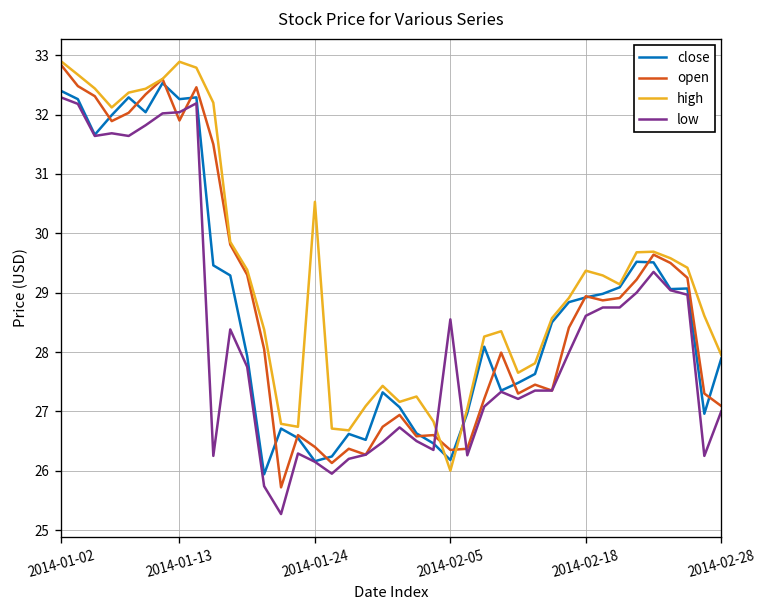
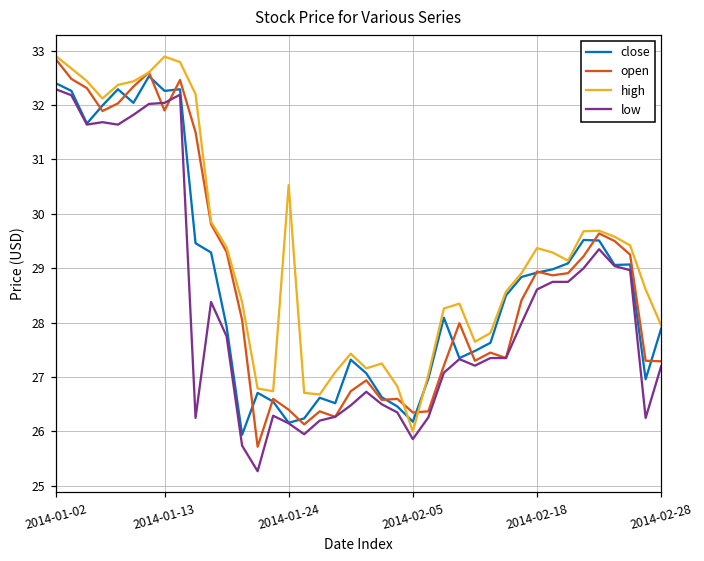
low, 2014-02-05: 28.6 -> 25.9
open, 2014-02-28: 27.1 -> 27.3
low, 2014-02-28: 27.0 -> 27.2
